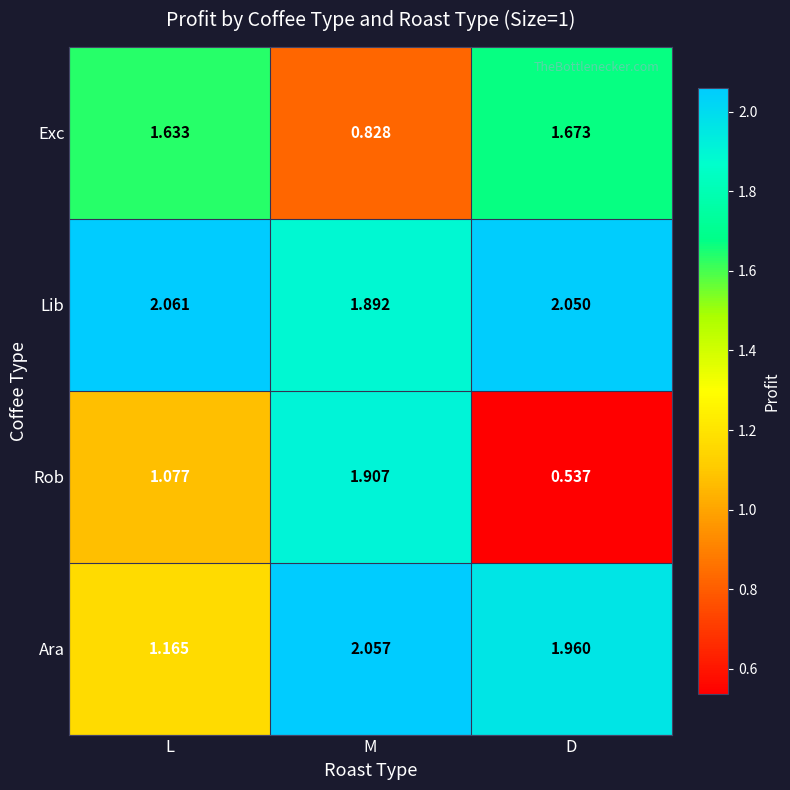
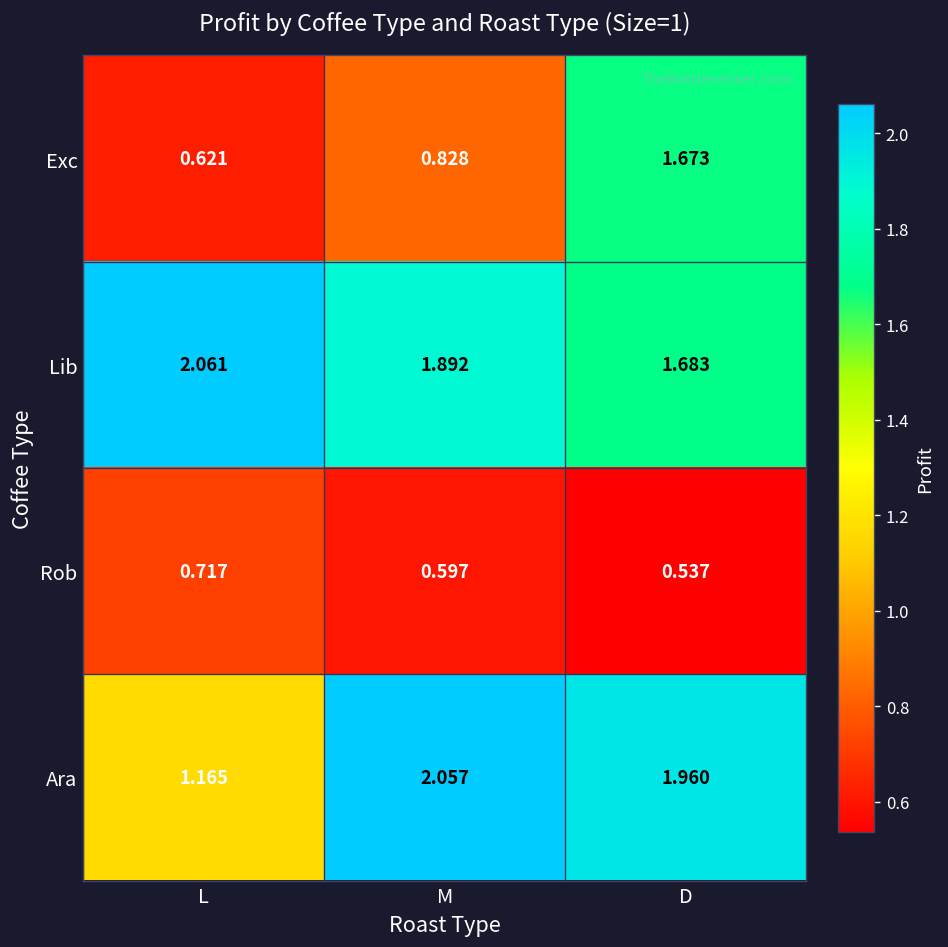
Exc, L: 1.633 -> 0.621
Lib, D: 2.050 -> 1.683
Rob, L: 1.077 -> 0.717
Rob, M: 1.907 -> 0.597
